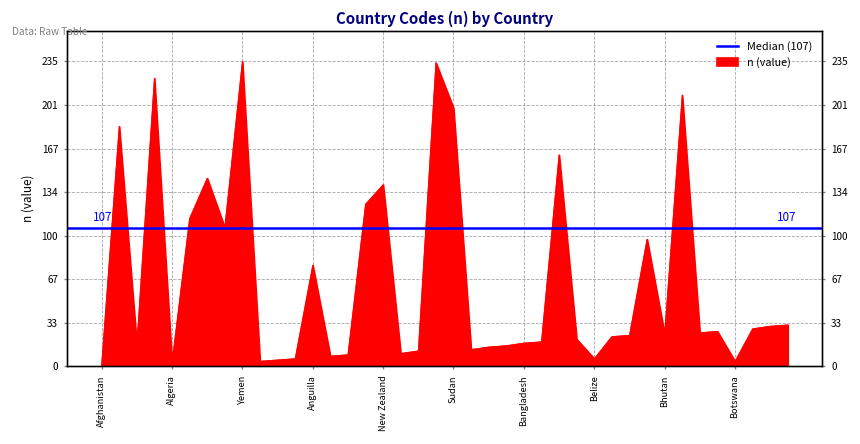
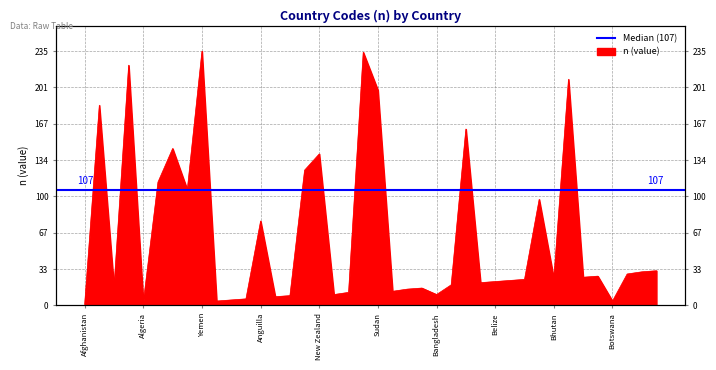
Bangladesh: 18 -> 10
Belize: 6 -> 22
